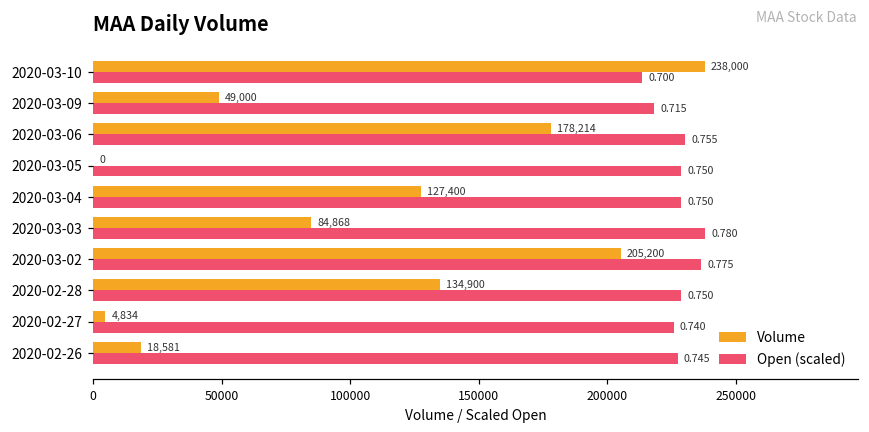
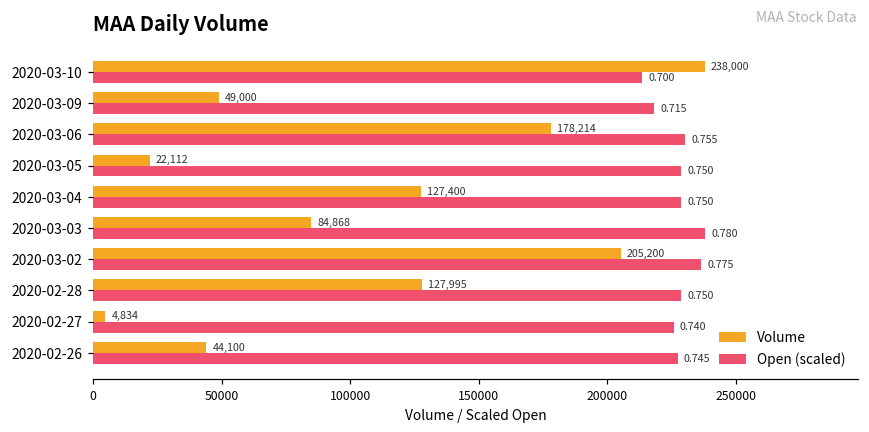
Volume, 2020-03-05: 0 -> 22,112
Volume, 2020-02-28: 134,900 -> 127,995
Volume, 2020-02-26: 18,581 -> 44,100
